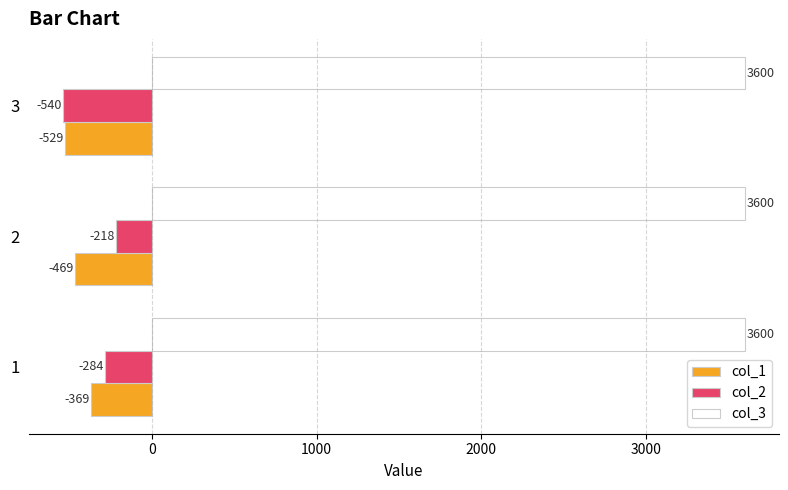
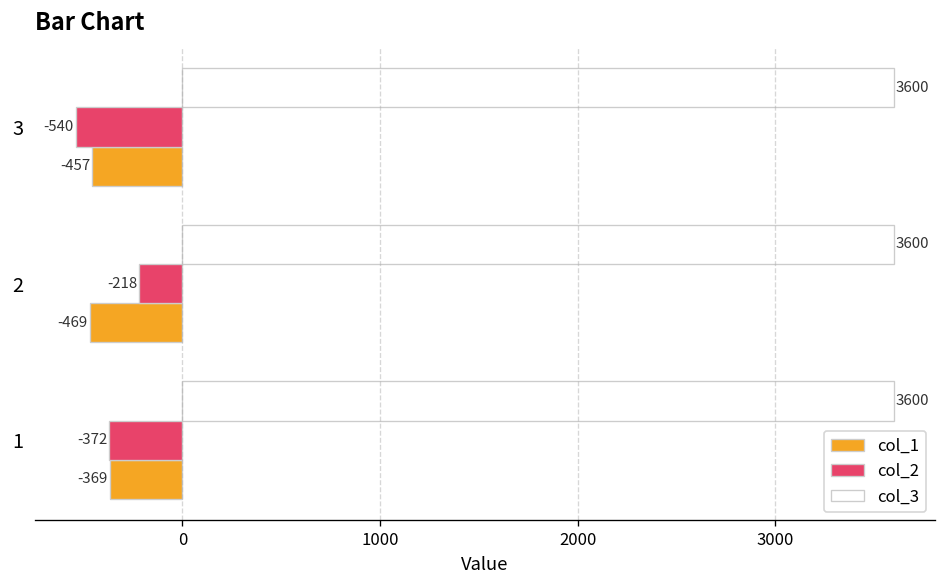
col_1, 3: -529 -> -457
col_2, 1: -284 -> -372
